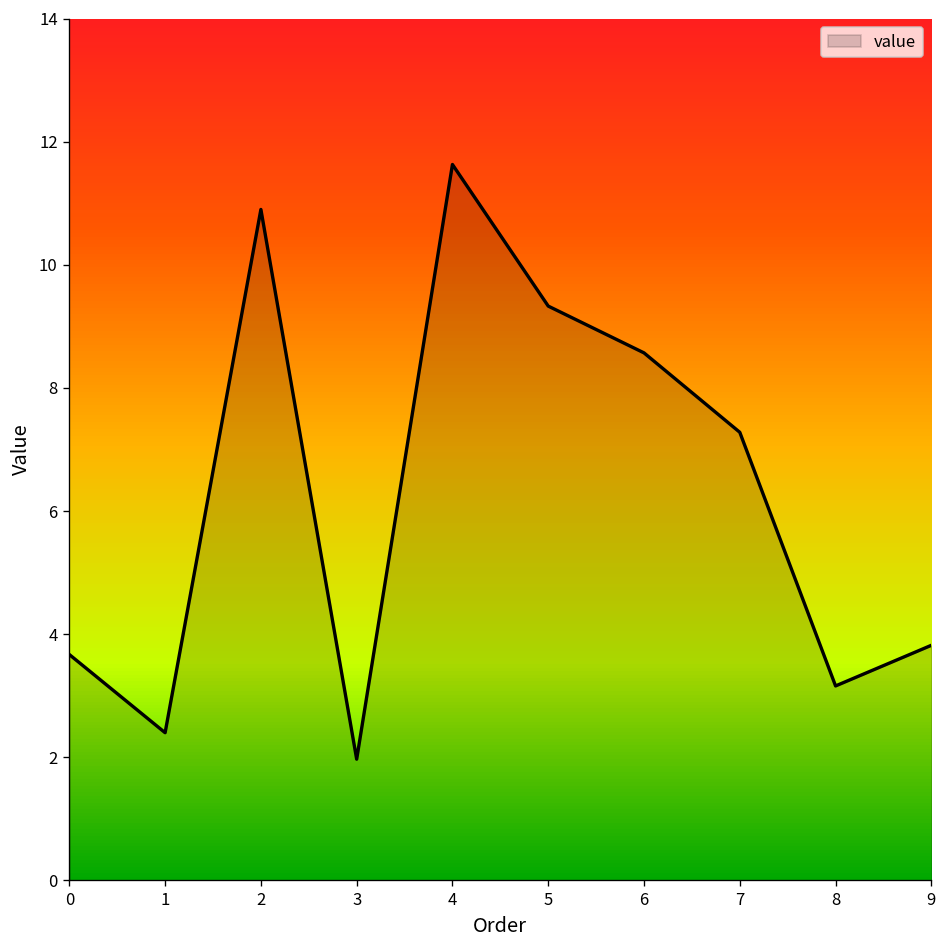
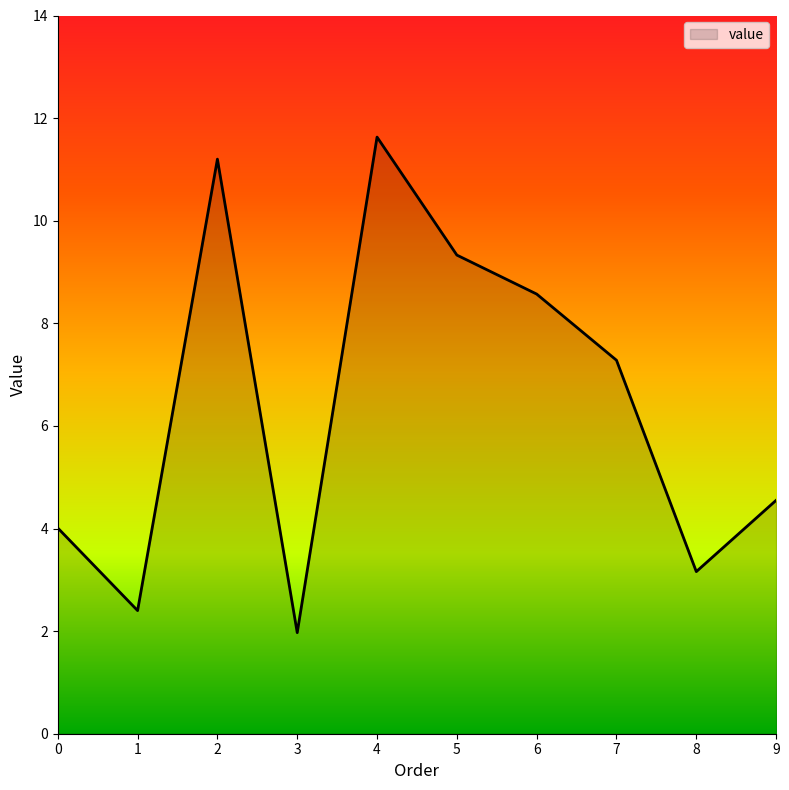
0: 3.7 -> 4.0
2: 10.9 -> 11.2
9: 3.8 -> 4.6
